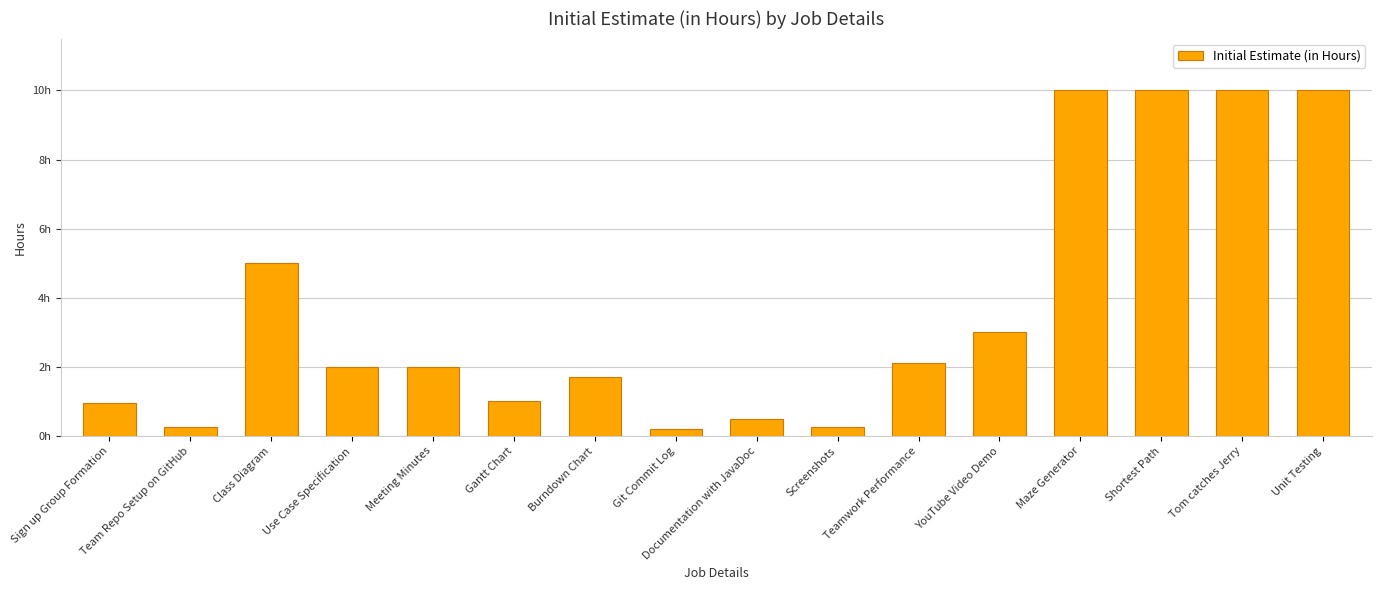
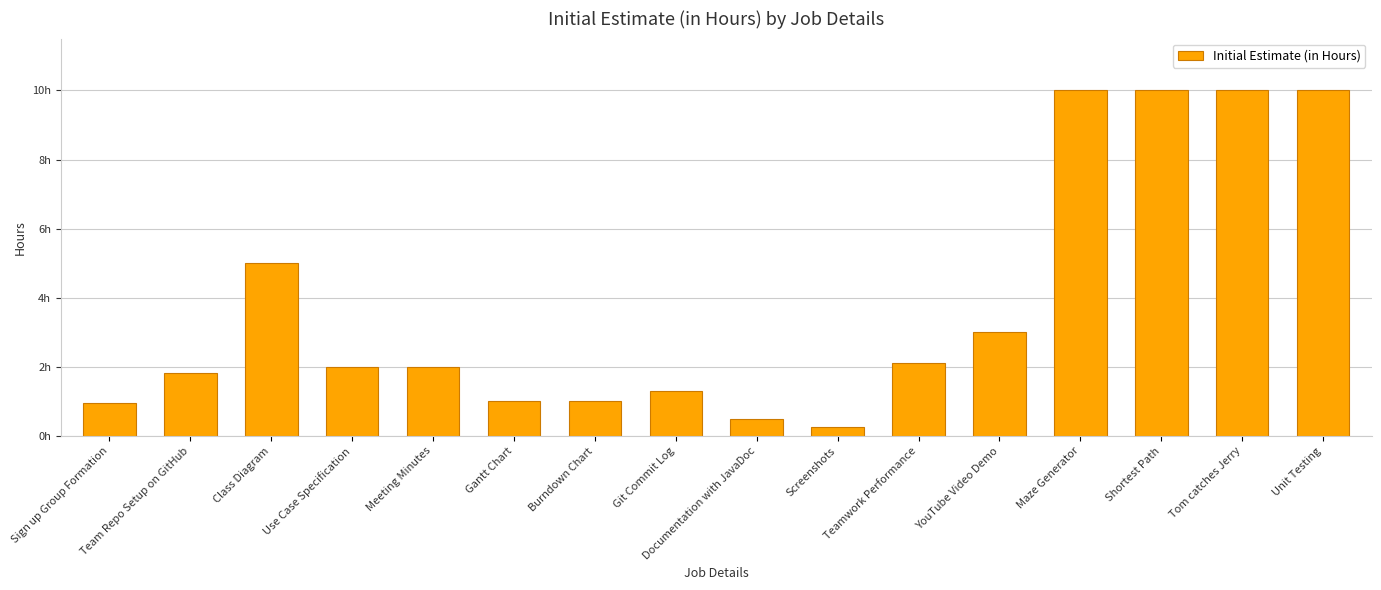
Team Repo Setup on GitHub: 0.3h -> 1.8h
Burndown Chart: 1.7h -> 1.0h
Git Commit Log: 0.2h -> 1.3h
